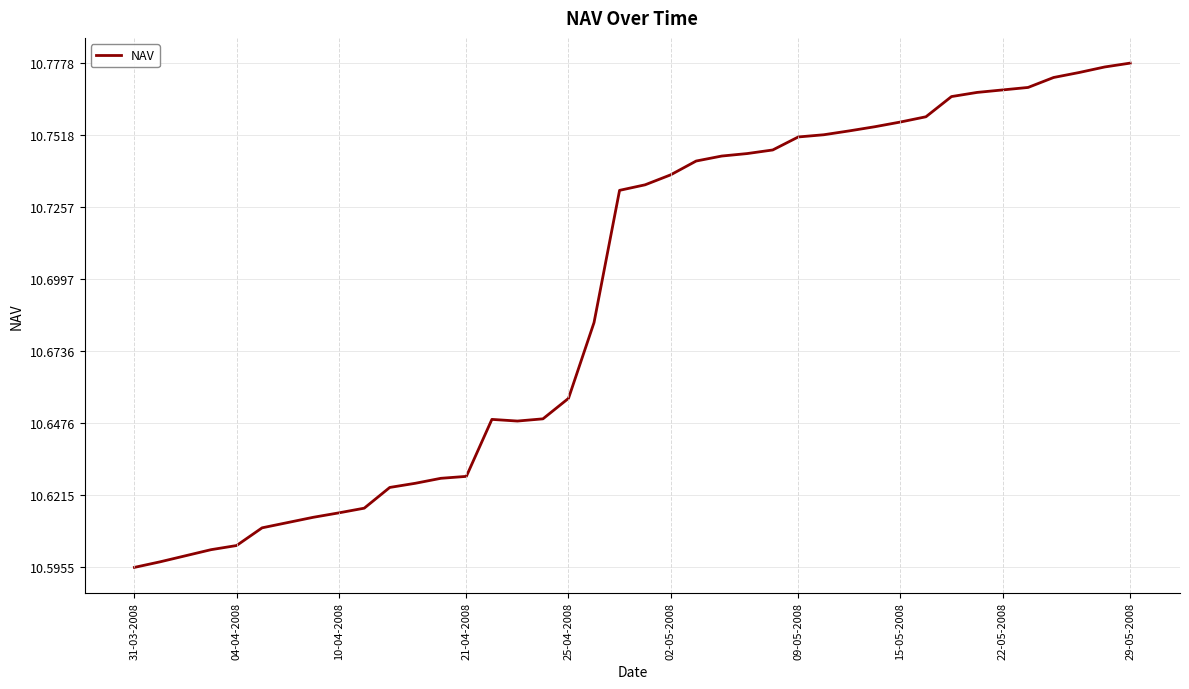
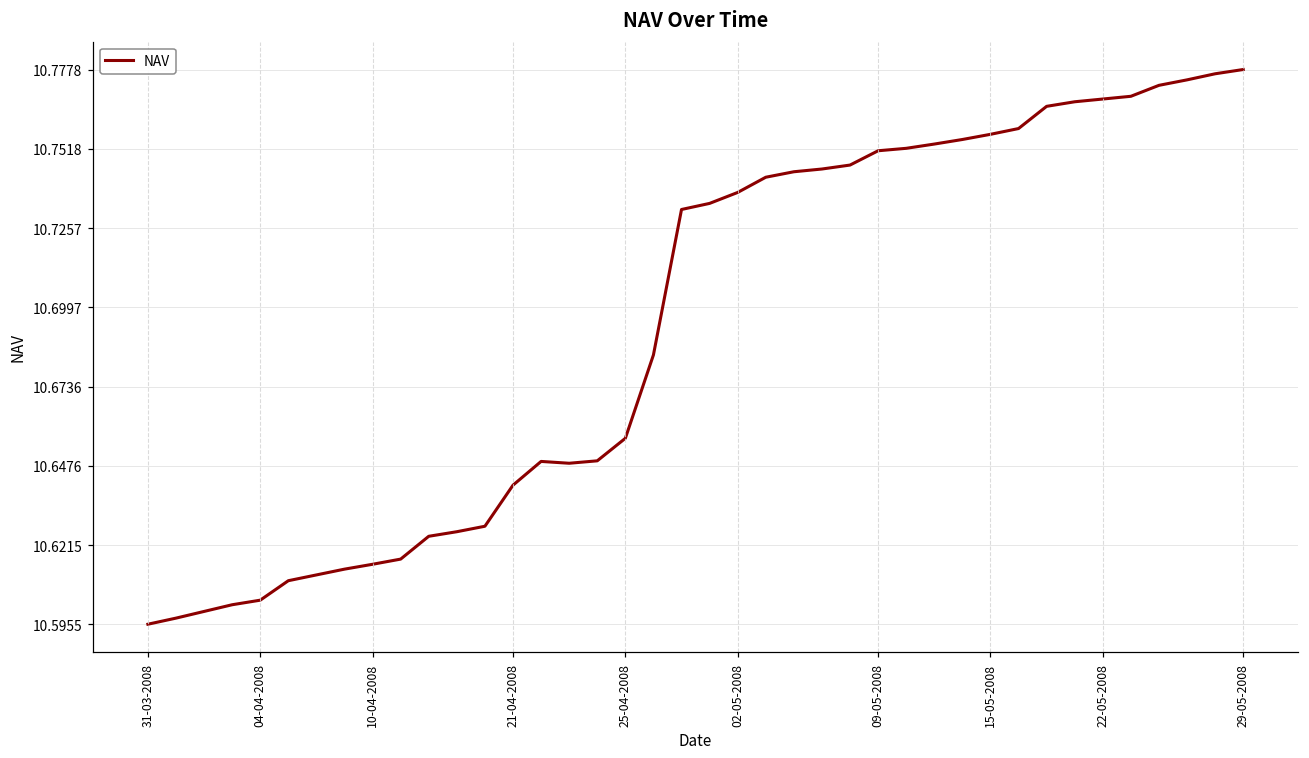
21-04-2008: 10.628 -> 10.641
